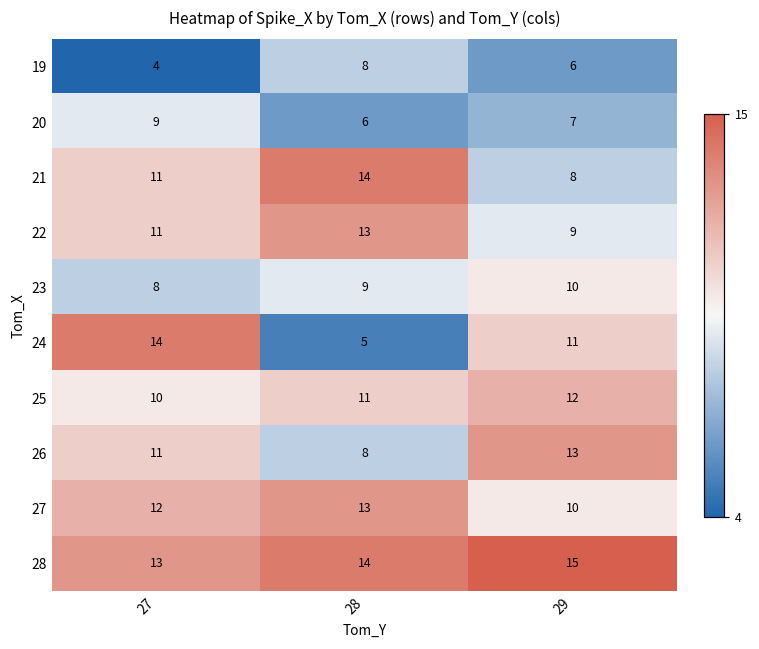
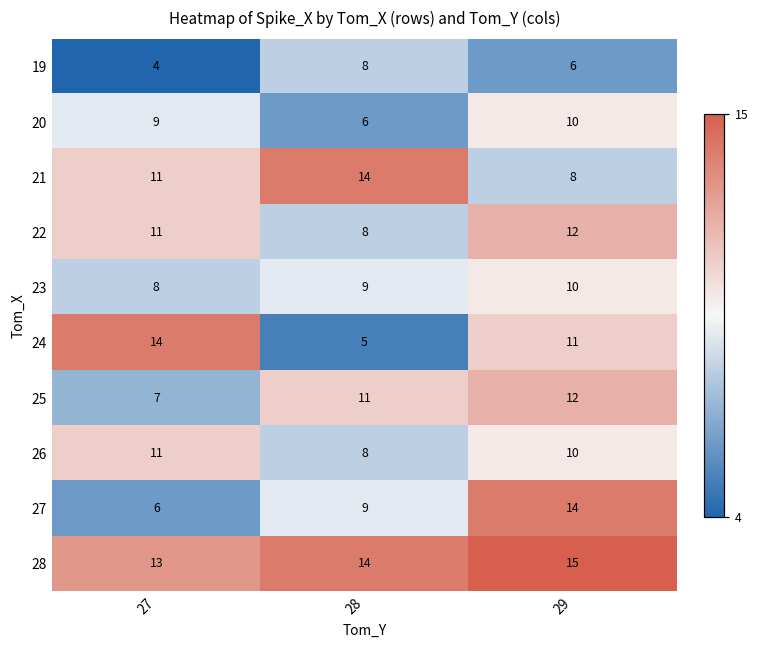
20, 29: 7 -> 10
22, 28: 13 -> 8
22, 29: 9 -> 12
25, 27: 10 -> 7
26, 29: 13 -> 10
27, 27: 12 -> 6
27, 28: 13 -> 9
27, 29: 10 -> 14
